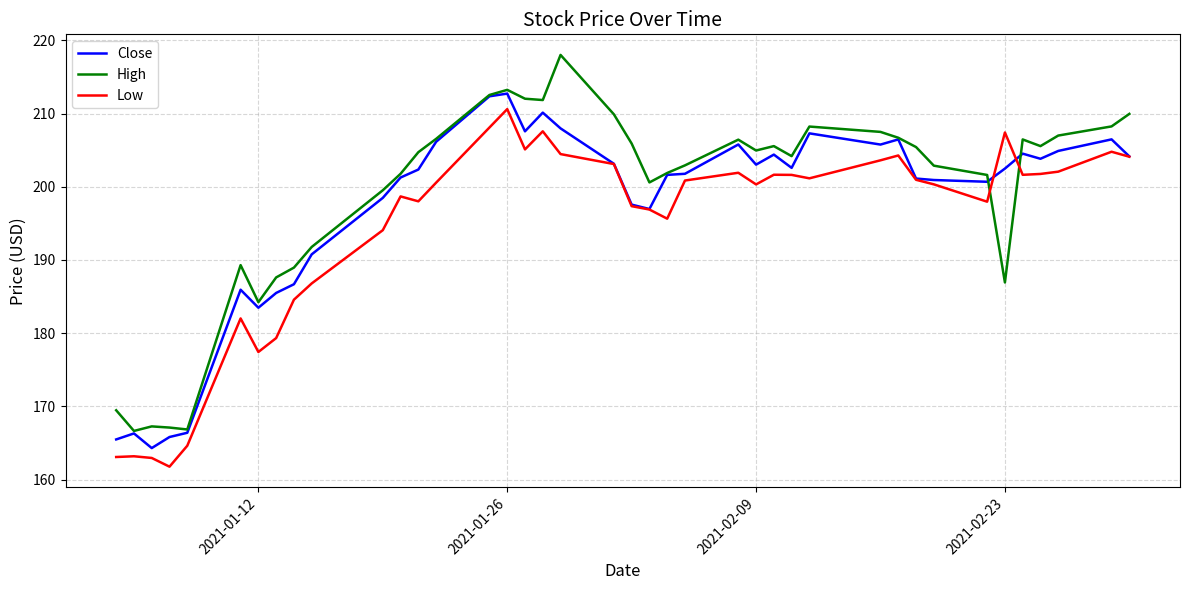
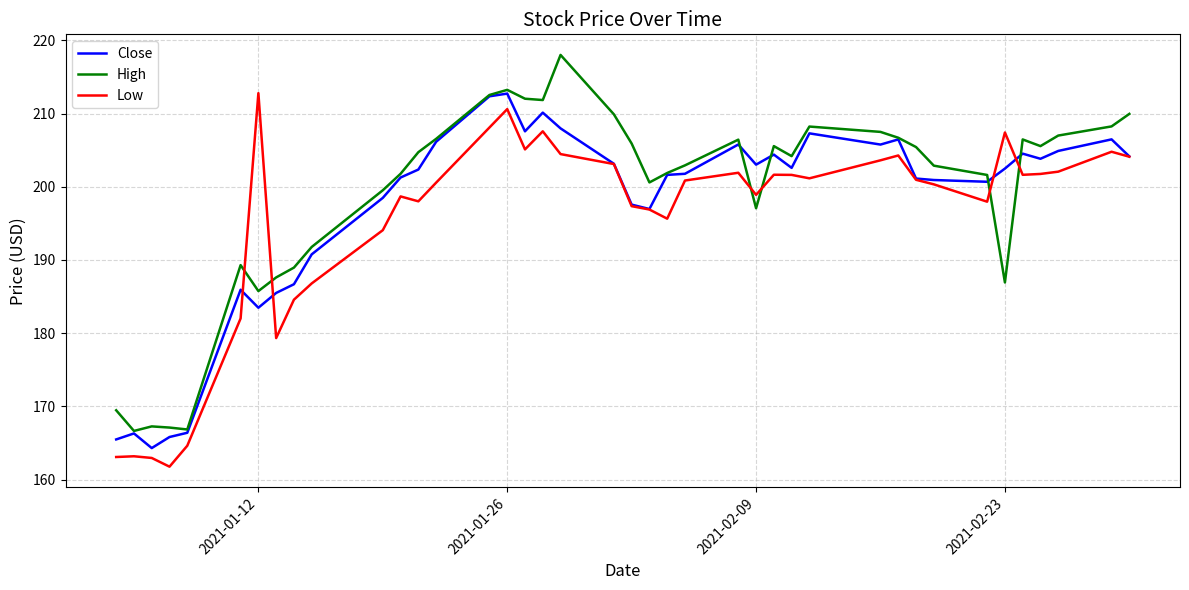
High, 2021-01-12: 184 -> 186
Low, 2021-01-12: 177 -> 213
High, 2021-02-09: 205 -> 197
Low, 2021-02-09: 200 -> 199
